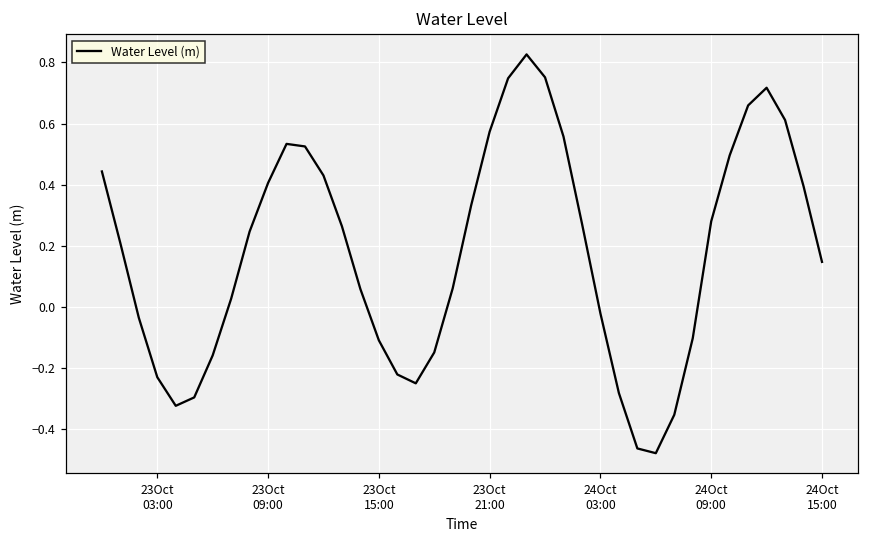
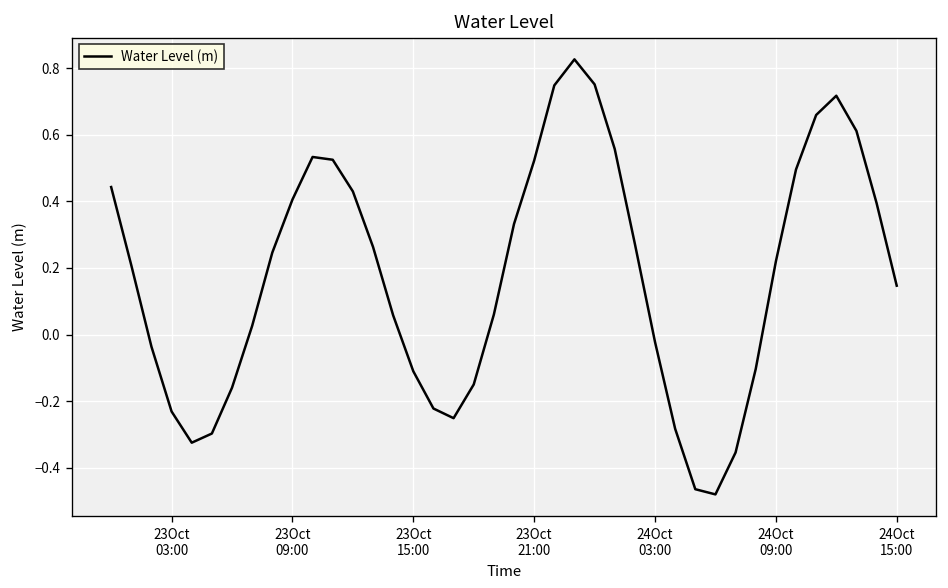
23Oct 21:00: 0.57 -> 0.52
24Oct 09:00: 0.28 -> 0.22
